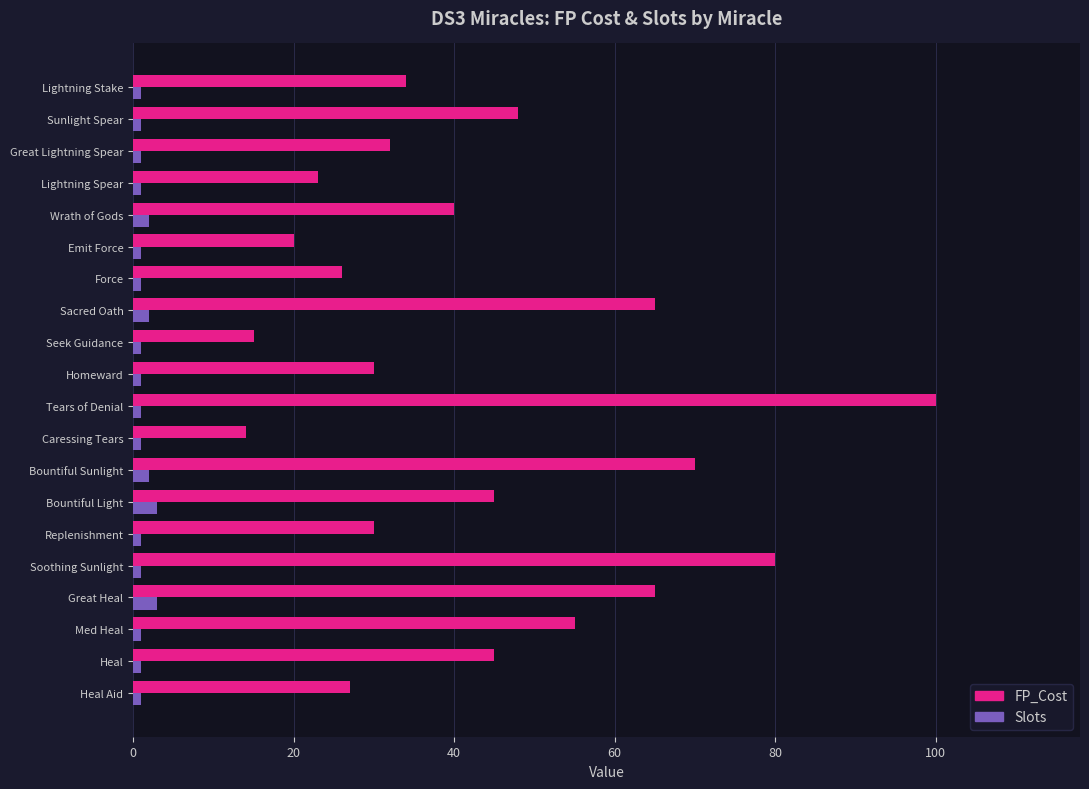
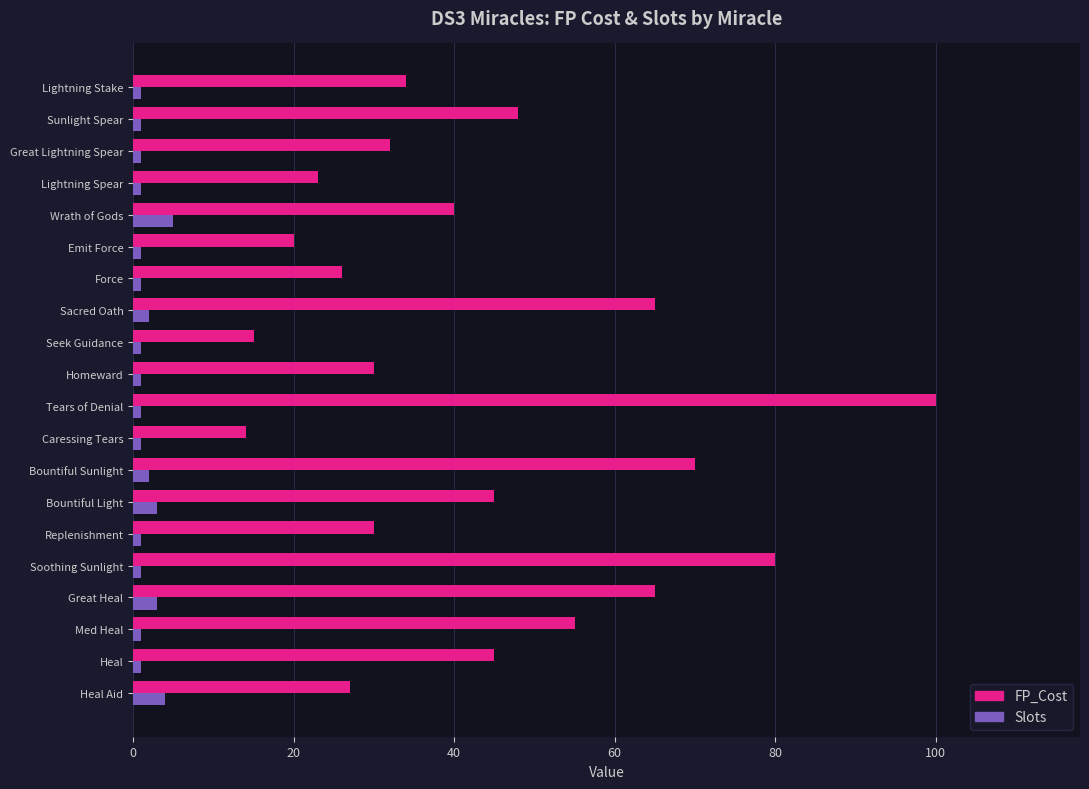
Slots, Wrath of Gods: 2 -> 5
Slots, Heal Aid: 1 -> 4
